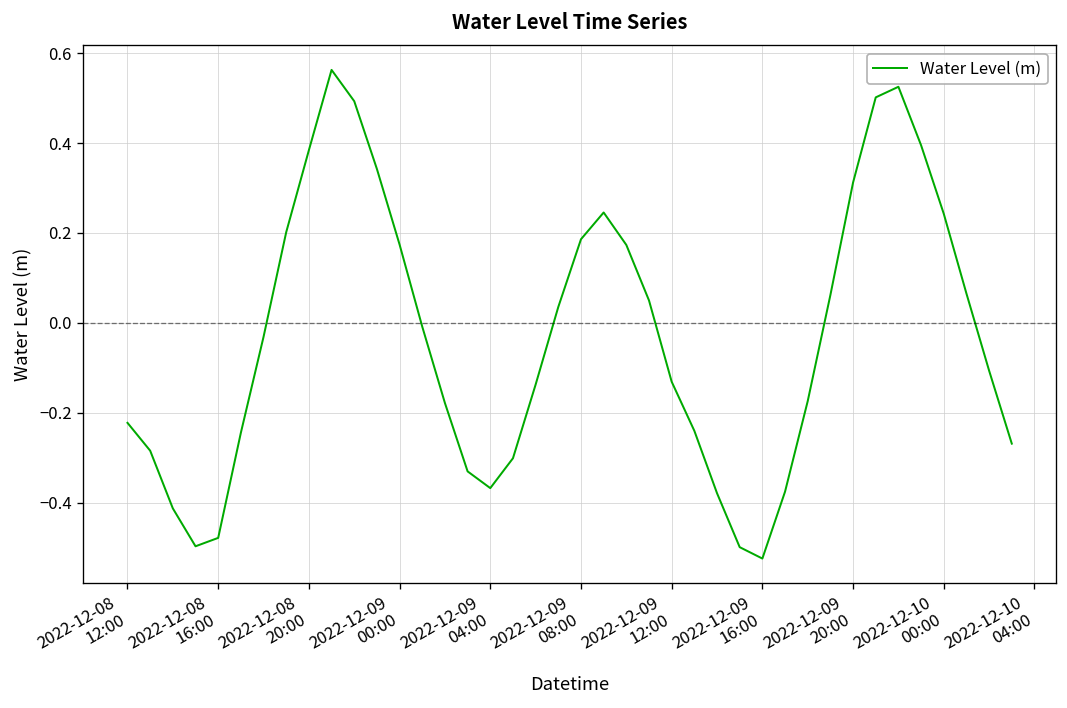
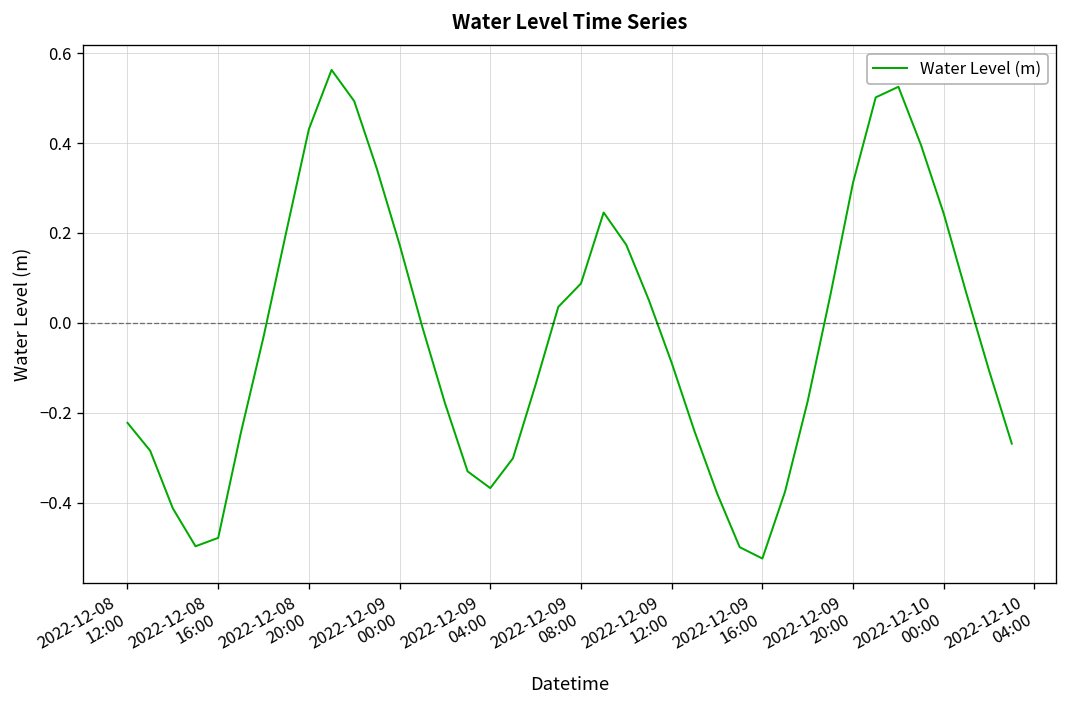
2022-12-08 20:00: 0.38 -> 0.43
2022-12-09 08:00: 0.19 -> 0.09
2022-12-09 12:00: -0.13 -> -0.09
